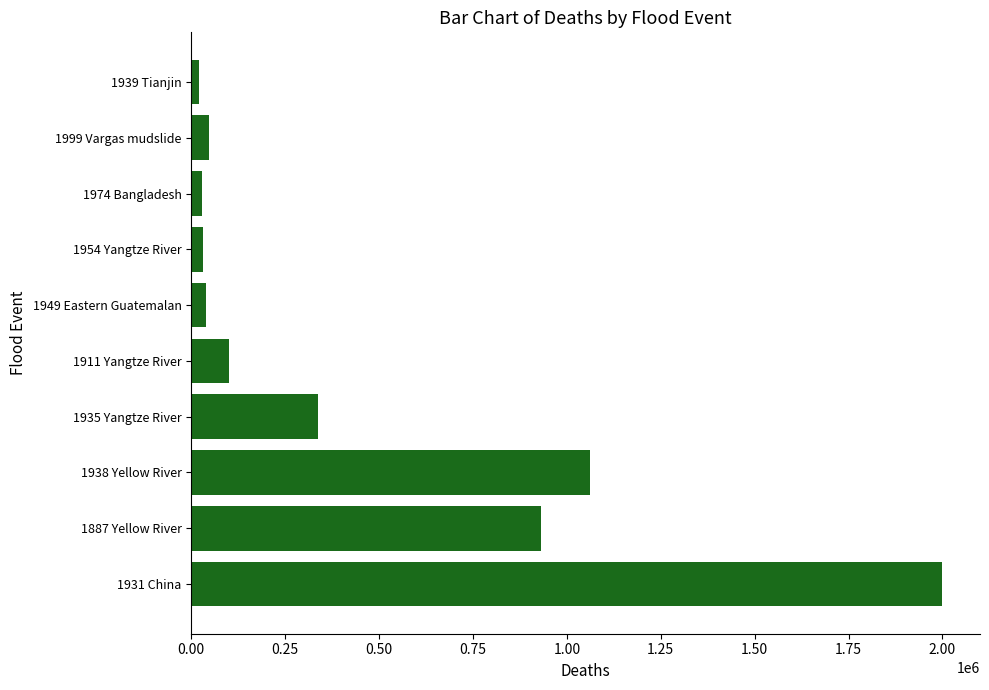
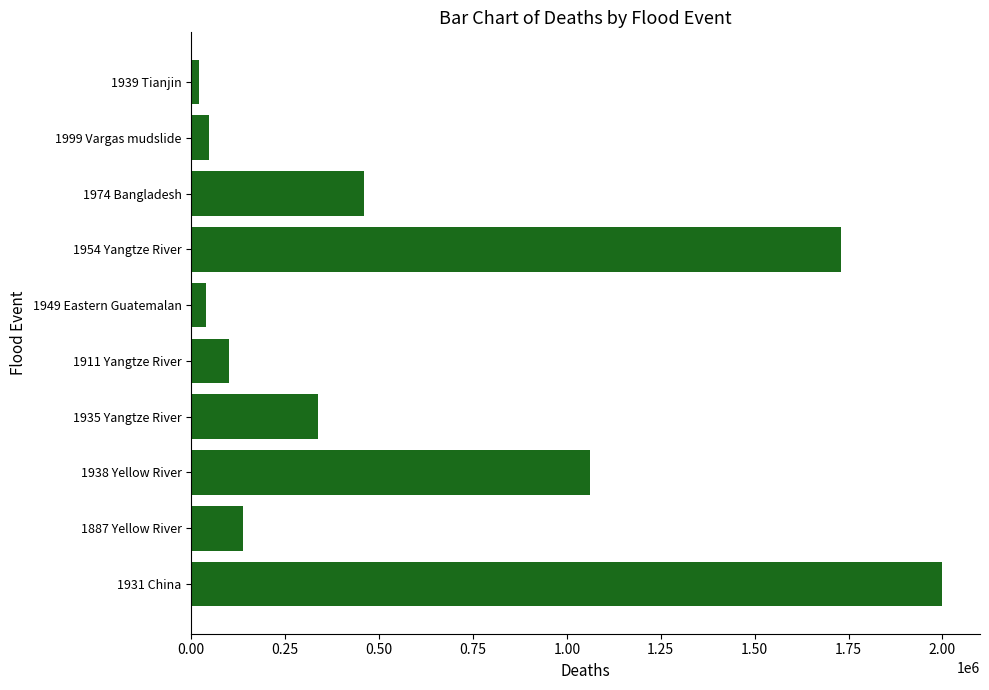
1974 Bangladesh: 30000 -> 460000
1954 Yangtze River: 30000 -> 1730000
1887 Yellow River: 930000 -> 140000
